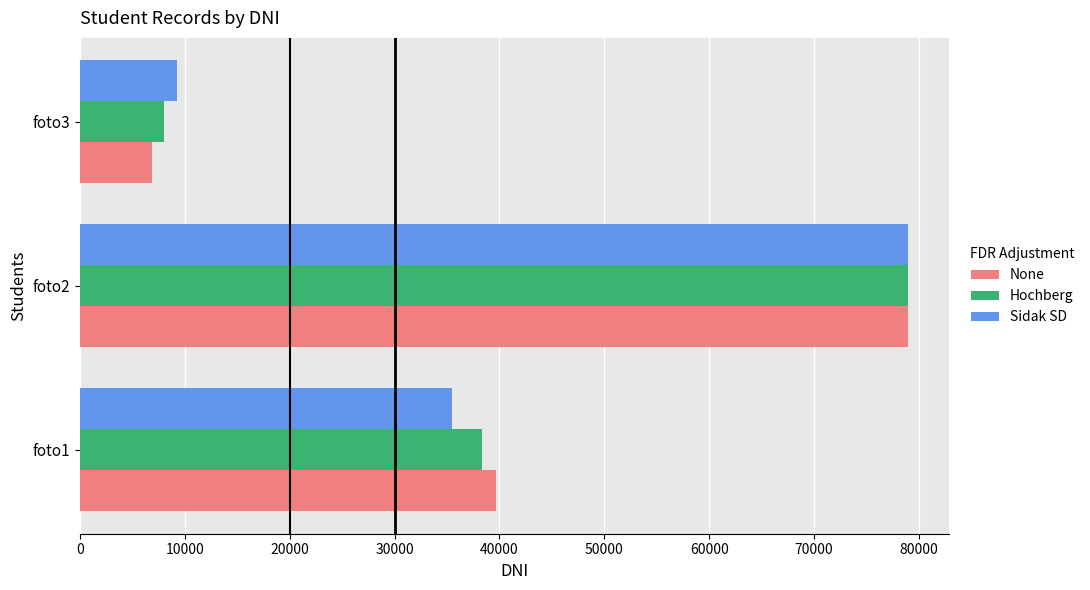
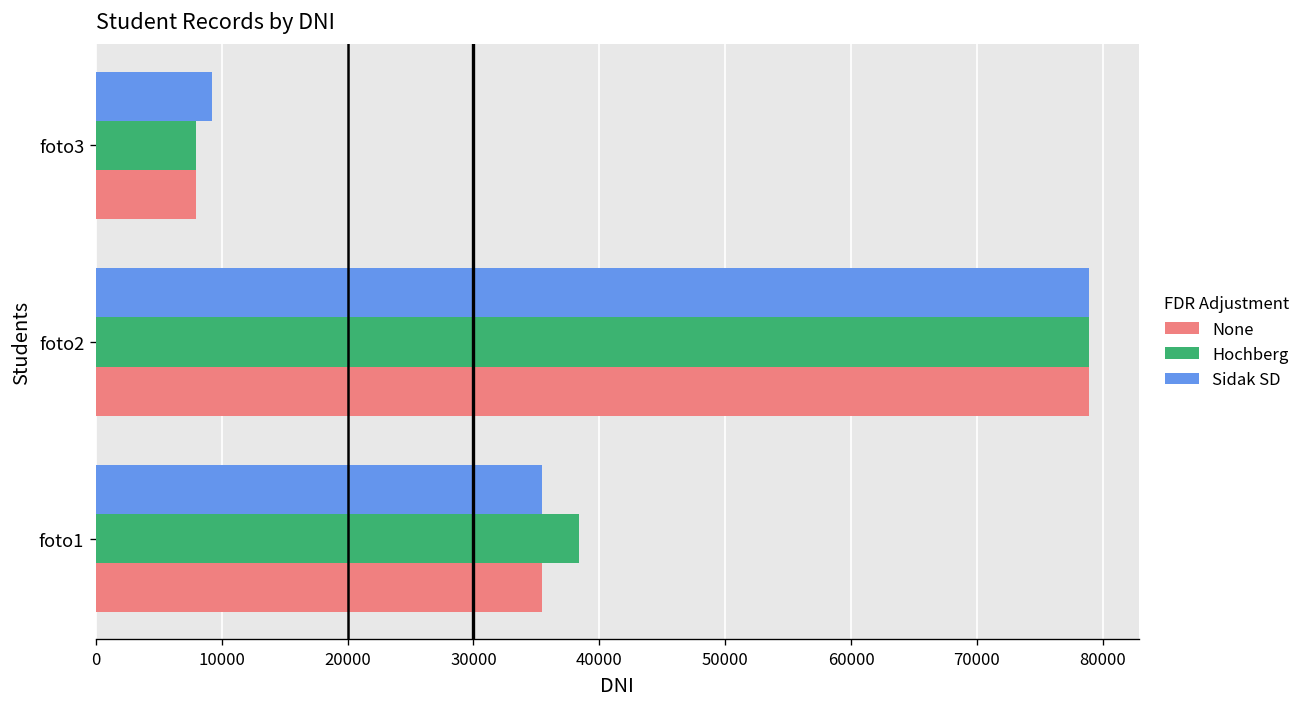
None, foto3: 6800 -> 8000
None, foto1: 39700 -> 35400
